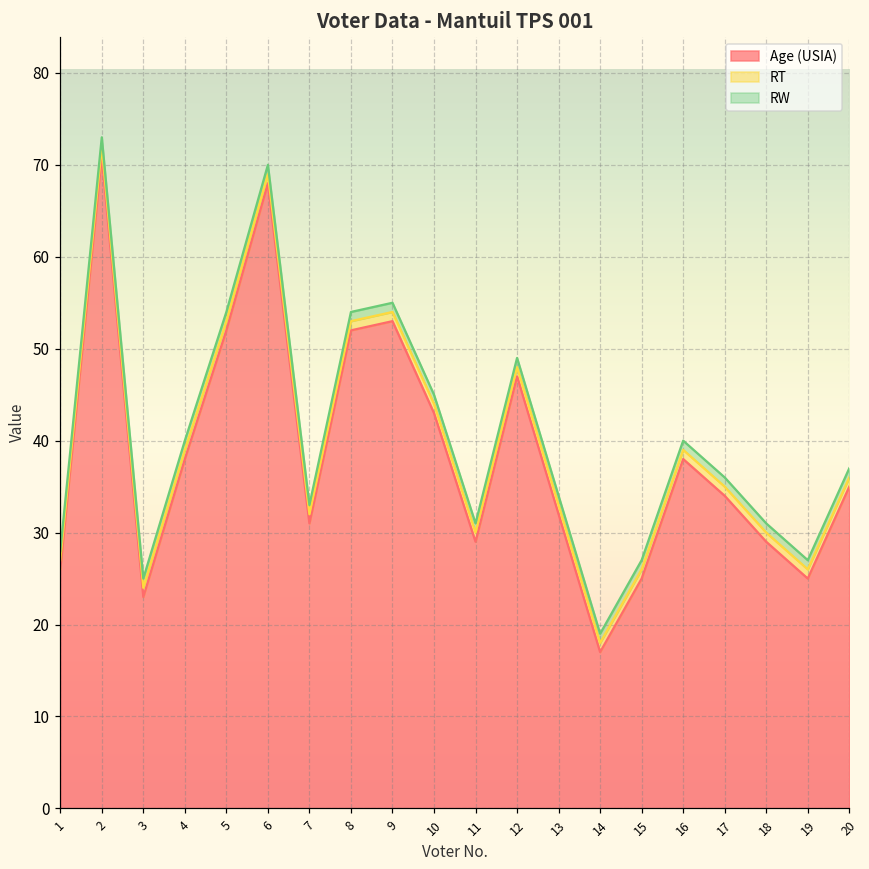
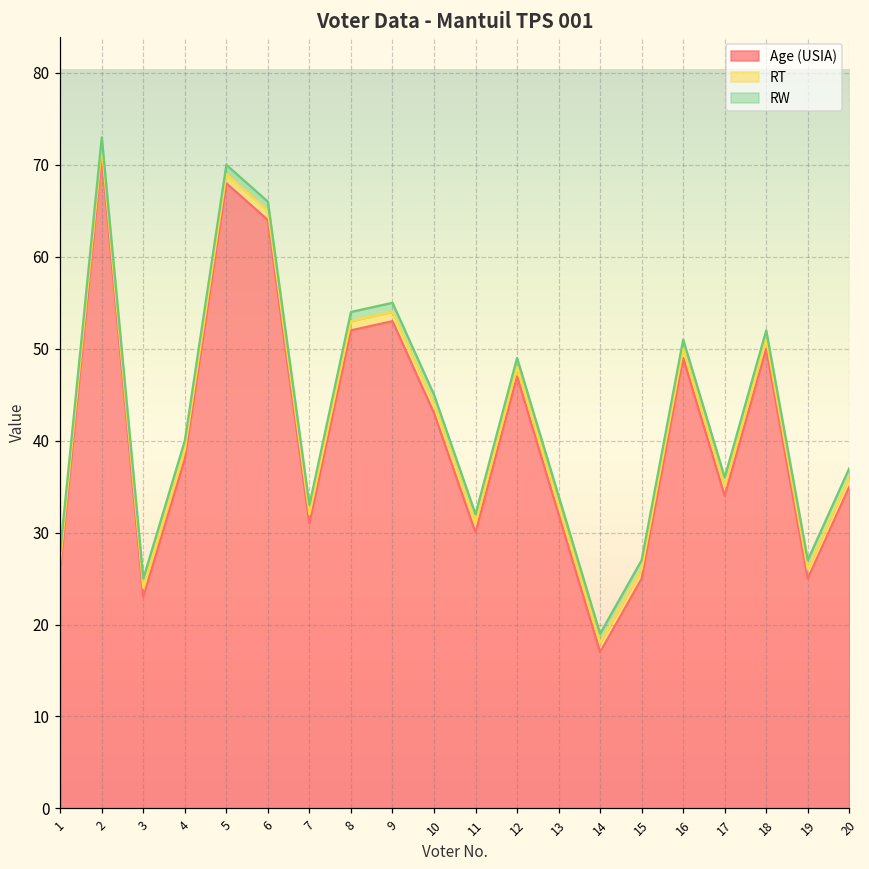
Age (USIA), 5: 52 -> 68
Age (USIA), 6: 68 -> 64
Age (USIA), 11: 29 -> 30
Age (USIA), 16: 38 -> 49
Age (USIA), 18: 29 -> 50
